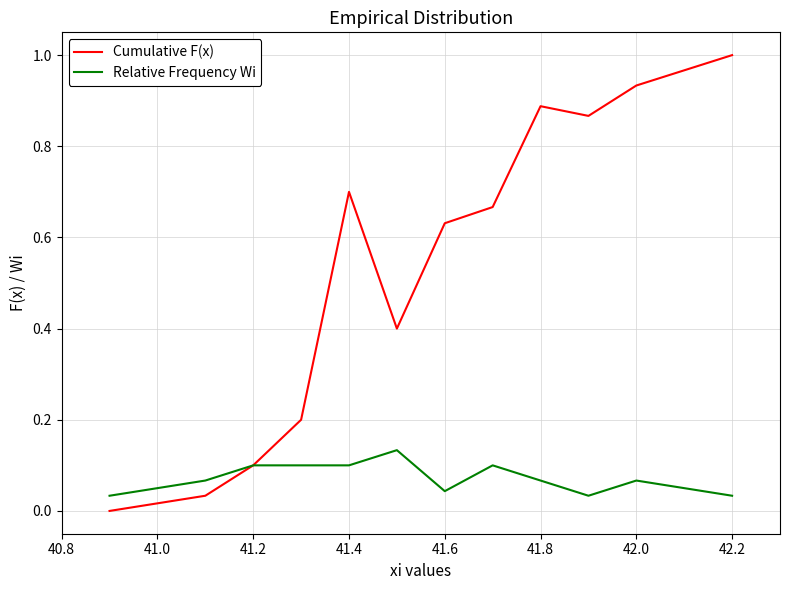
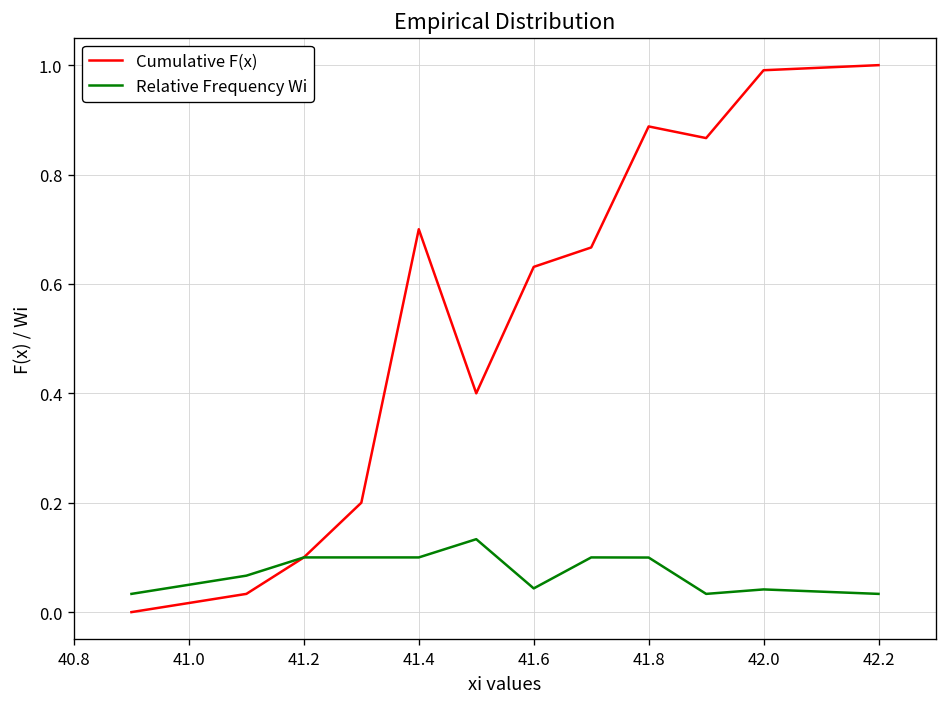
Relative Frequency Wi, 41.8: 0.07 -> 0.10
Cumulative F(x), 42.0: 0.93 -> 0.99
Relative Frequency Wi, 42.0: 0.07 -> 0.04
